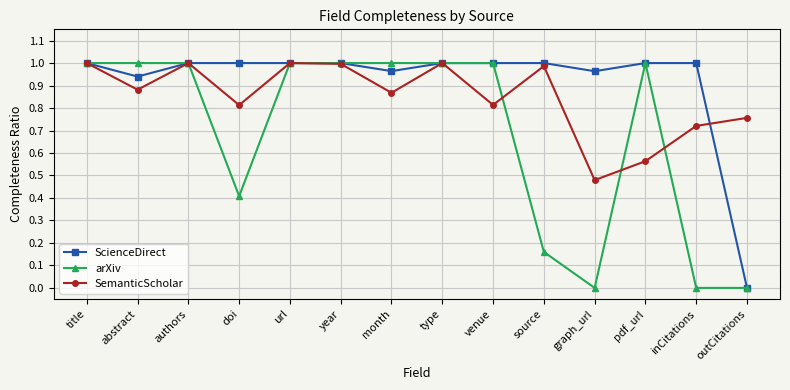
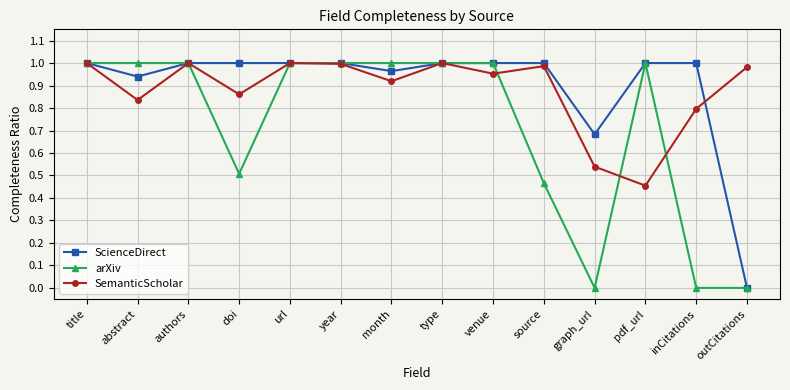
SemanticScholar, abstract: 0.88 -> 0.84
arXiv, doi: 0.41 -> 0.51
SemanticScholar, doi: 0.81 -> 0.86
SemanticScholar, month: 0.87 -> 0.92
SemanticScholar, venue: 0.81 -> 0.95
arXiv, source: 0.16 -> 0.47
ScienceDirect, graph_url: 0.96 -> 0.68
SemanticScholar, graph_url: 0.48 -> 0.54
SemanticScholar, pdf_url: 0.56 -> 0.45
SemanticScholar, inCitations: 0.72 -> 0.80
SemanticScholar, outCitations: 0.76 -> 0.98
